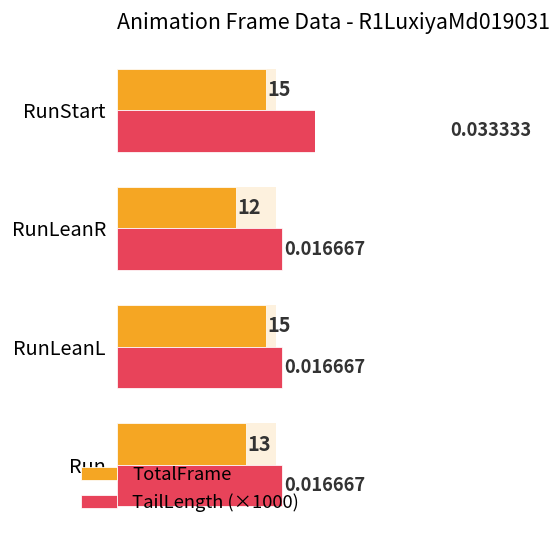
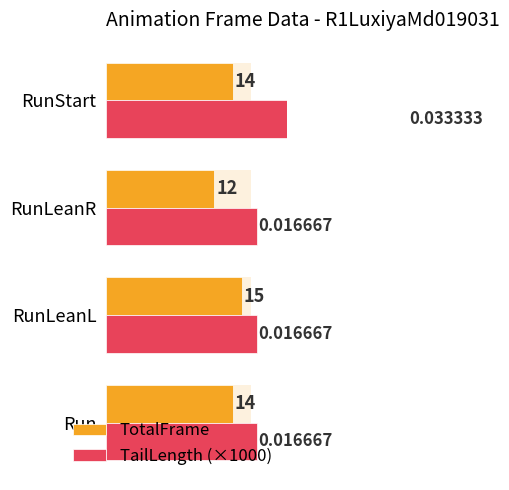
TotalFrame, RunStart: 15 -> 14
TotalFrame, Run: 13 -> 14
